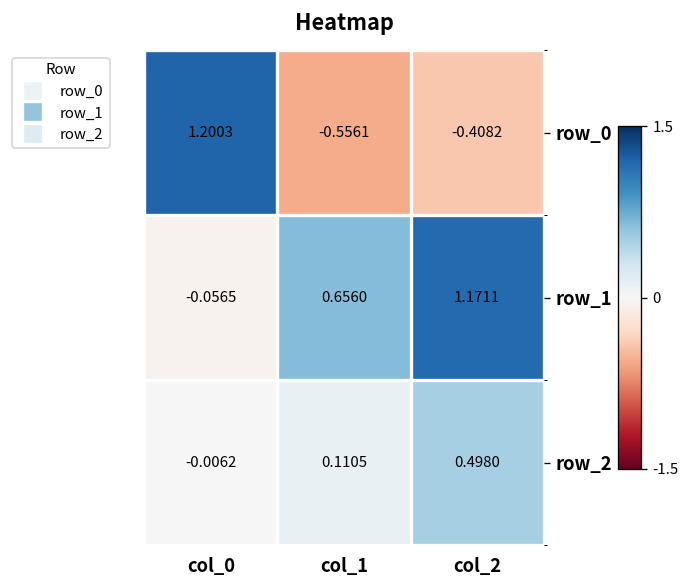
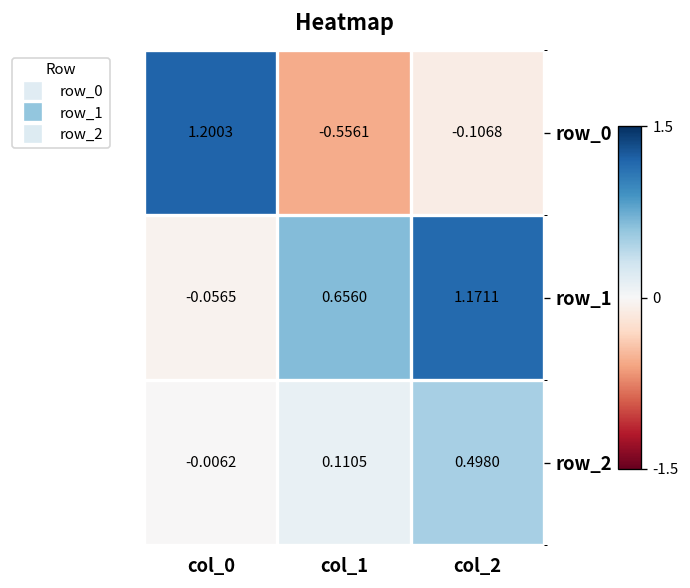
row_0, col_2: -0.4082 -> -0.1068
